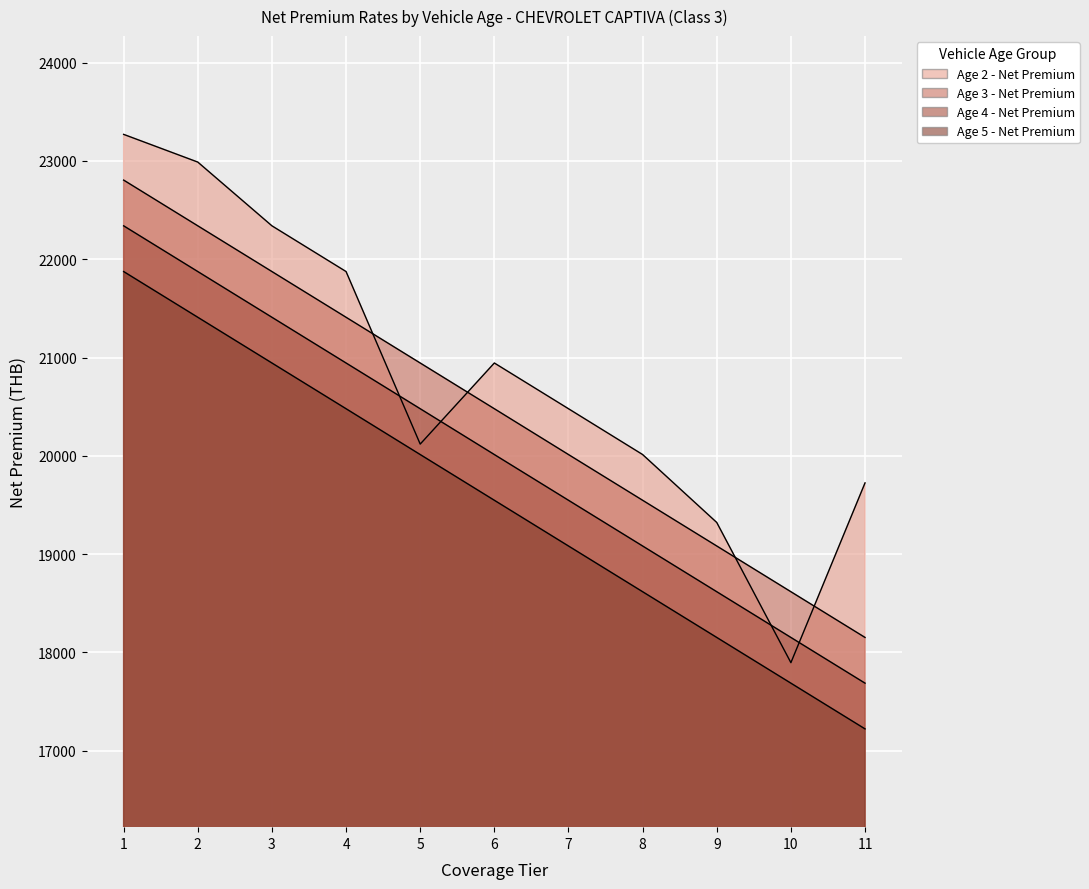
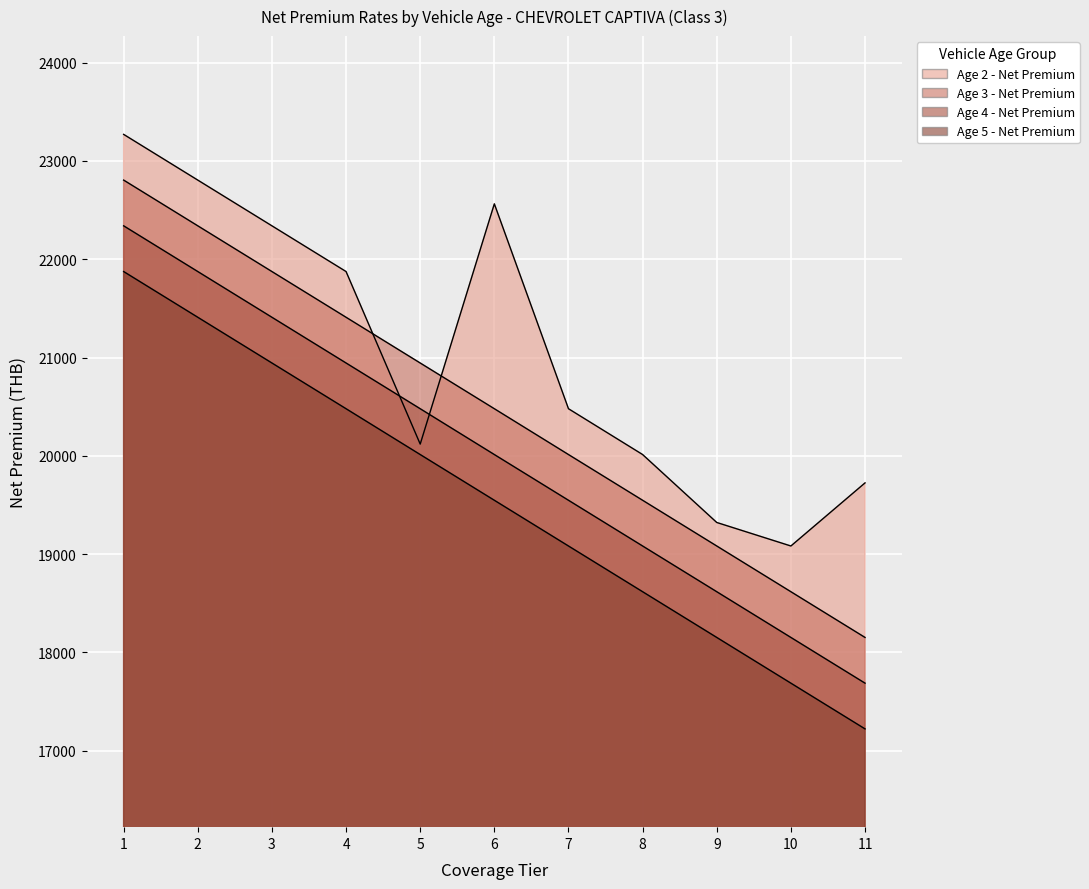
Age 2 - Net Premium, 2: 23000 -> 22800
Age 2 - Net Premium, 6: 20900 -> 22600
Age 2 - Net Premium, 10: 17900 -> 19100
